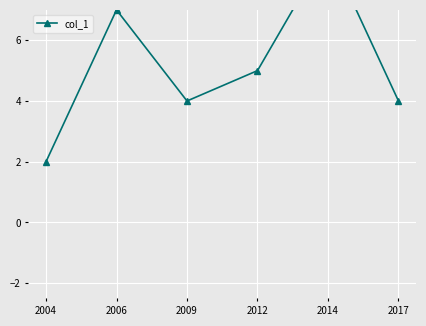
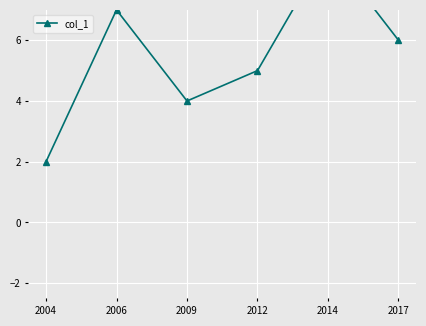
2017: 4 -> 6
